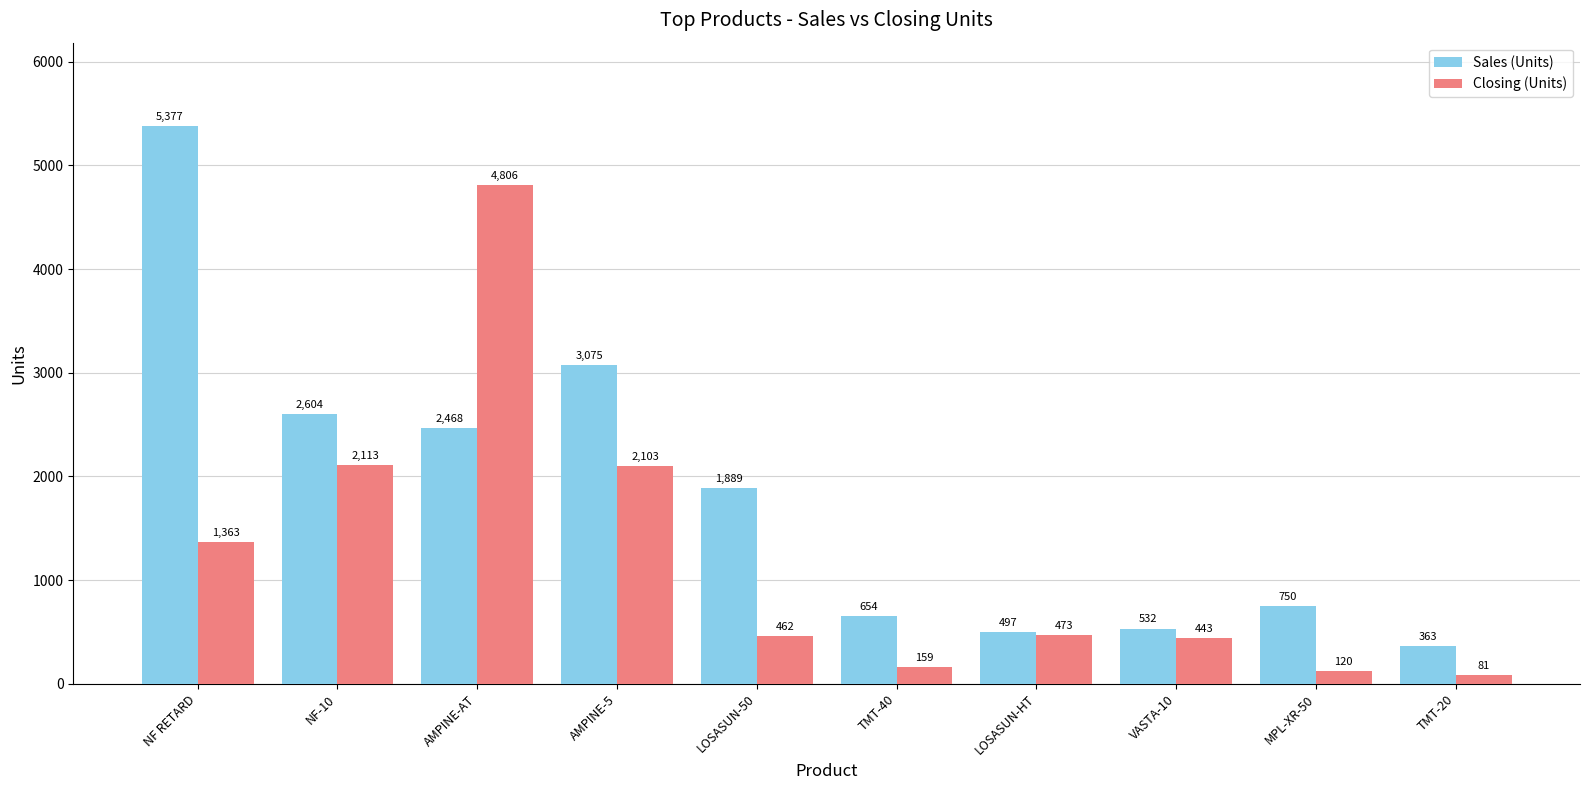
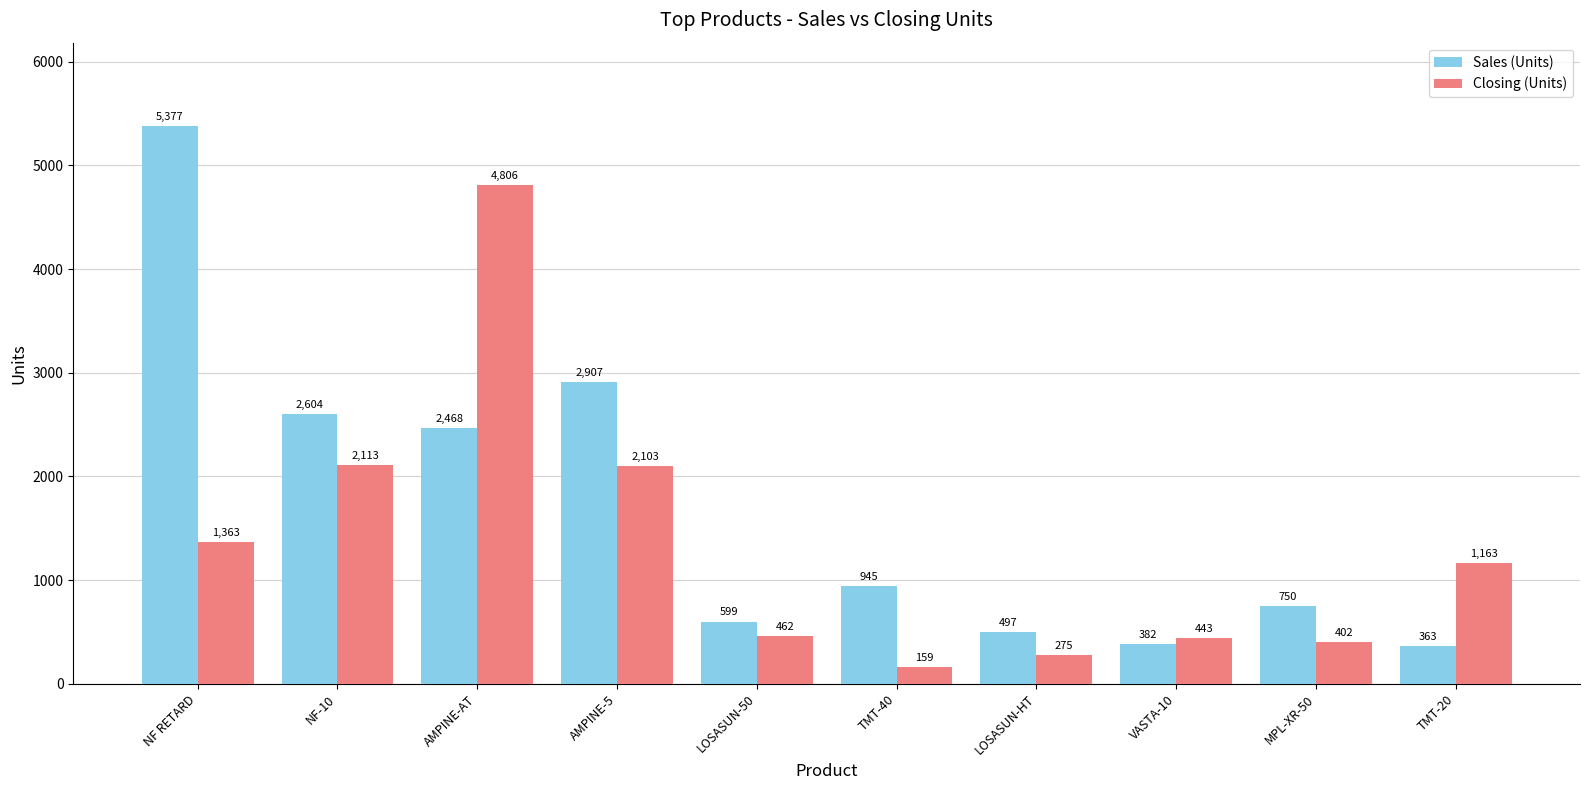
Sales (Units), AMPINE-5: 3,075 -> 2,907
Sales (Units), LOSASUN-50: 1,889 -> 599
Sales (Units), TMT-40: 654 -> 945
Closing (Units), LOSASUN-HT: 473 -> 275
Sales (Units), VASTA-10: 532 -> 382
Closing (Units), MPL-XR-50: 120 -> 402
Closing (Units), TMT-20: 81 -> 1,163
